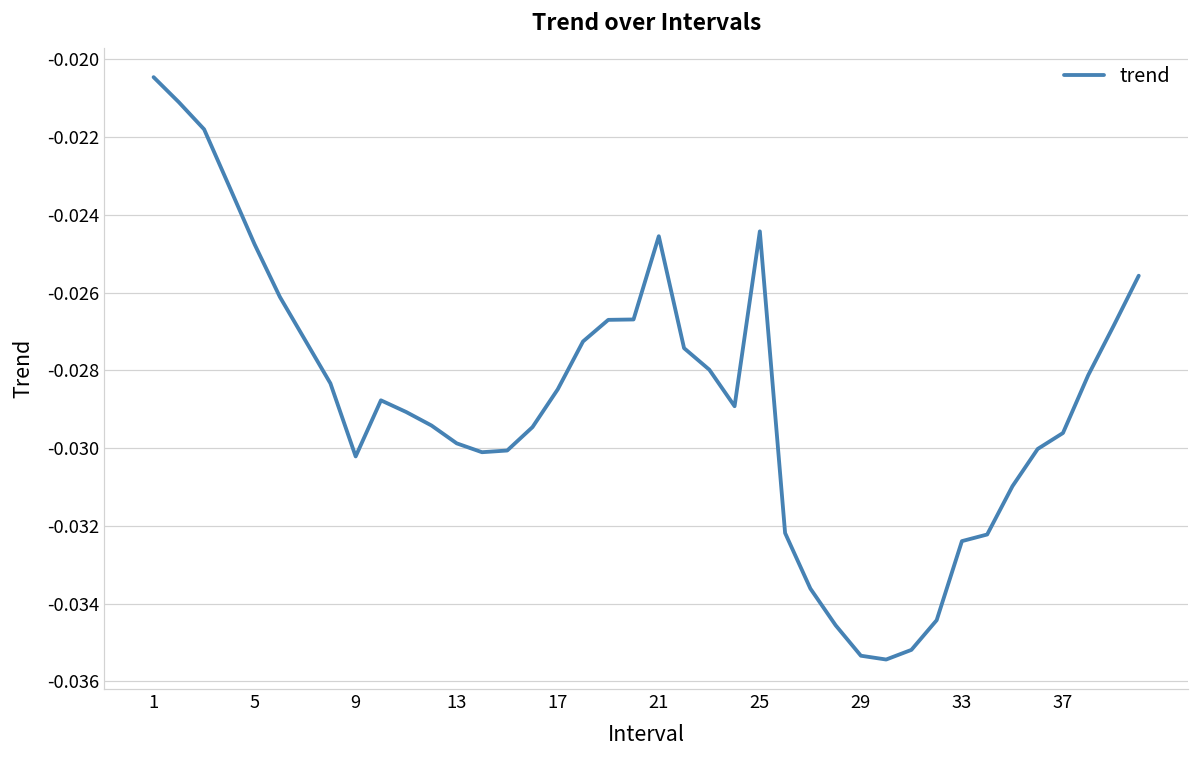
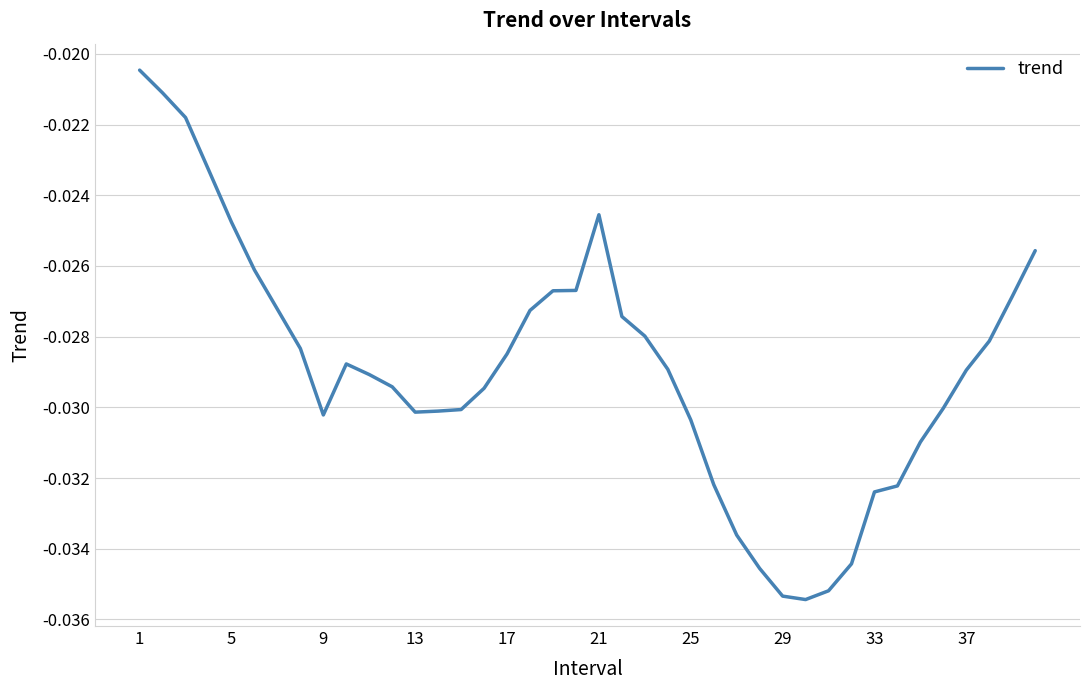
13: -0.0299 -> -0.0301
25: -0.0244 -> -0.0304
37: -0.0296 -> -0.0289
